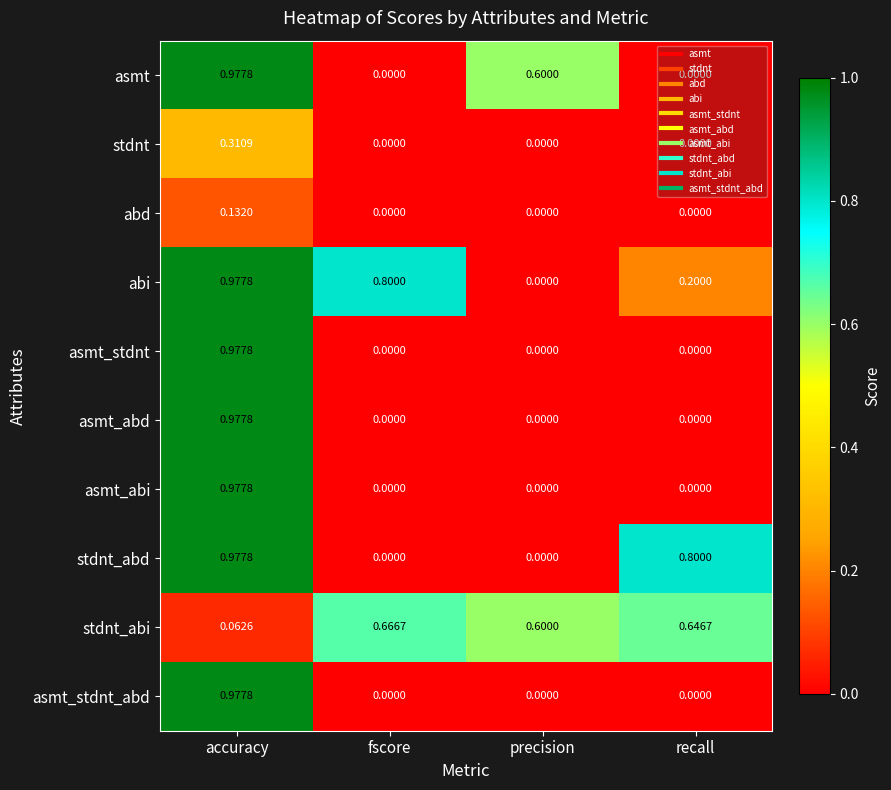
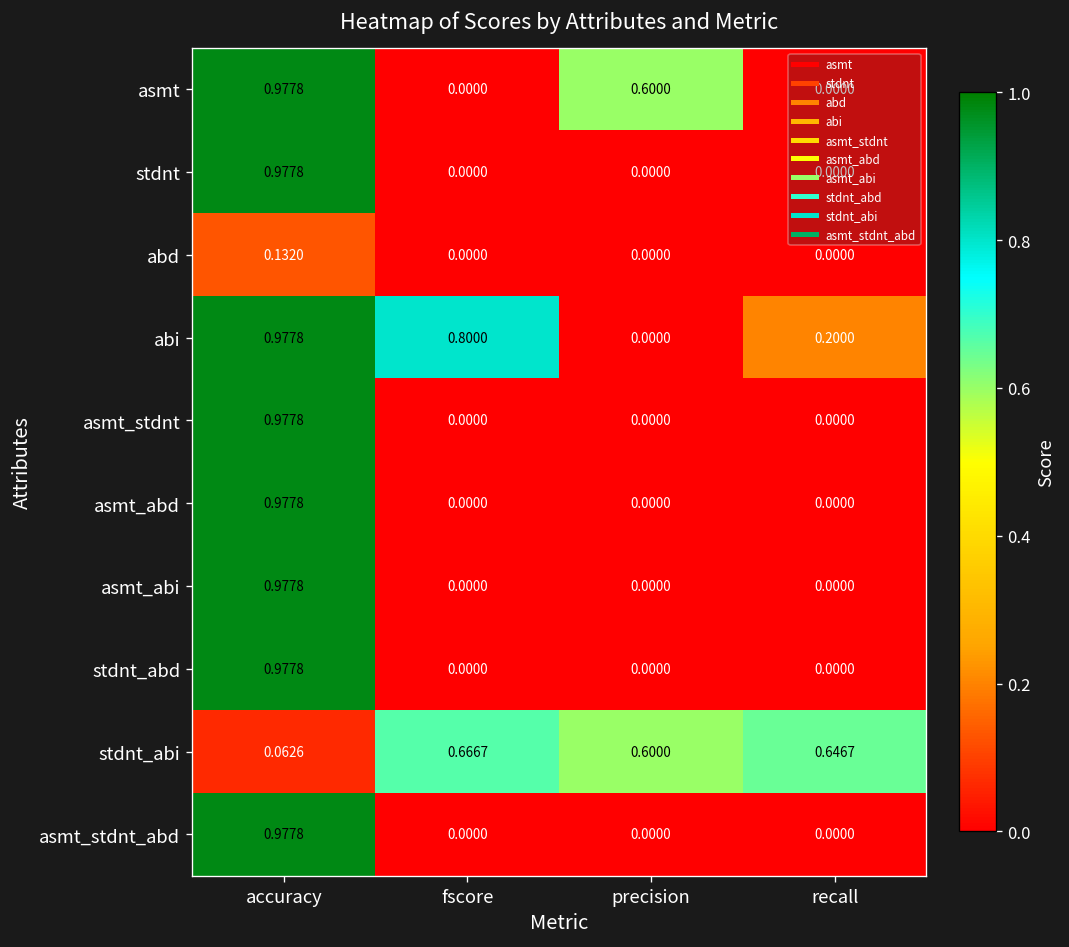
stdnt, accuracy: 0.3109 -> 0.9778
stdnt_abd, recall: 0.8000 -> 0.0000
